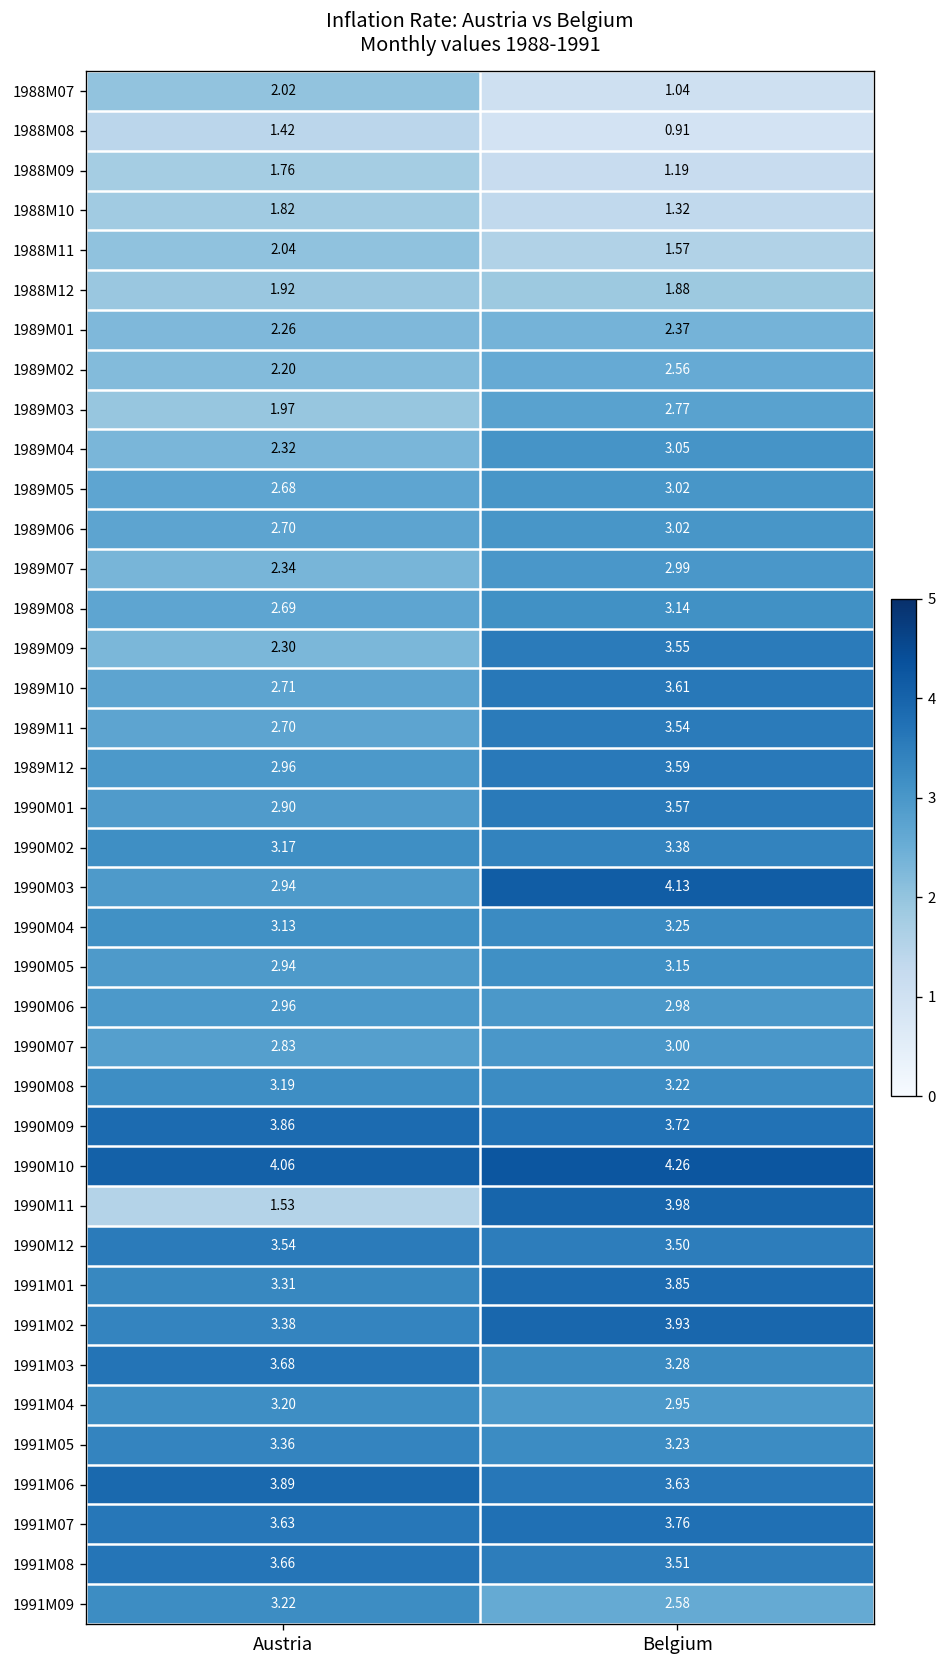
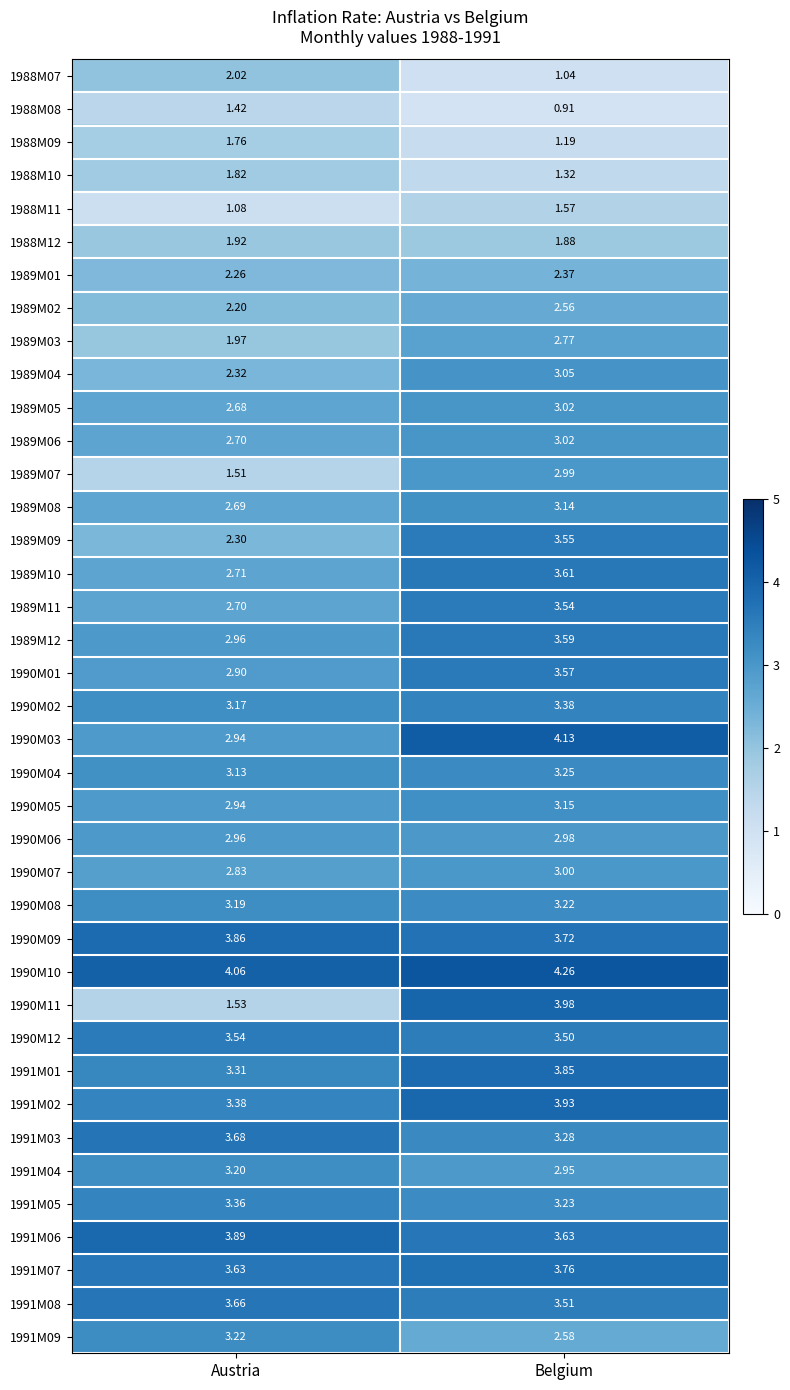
1988M11, Austria: 2.04 -> 1.08
1989M07, Austria: 2.34 -> 1.51
